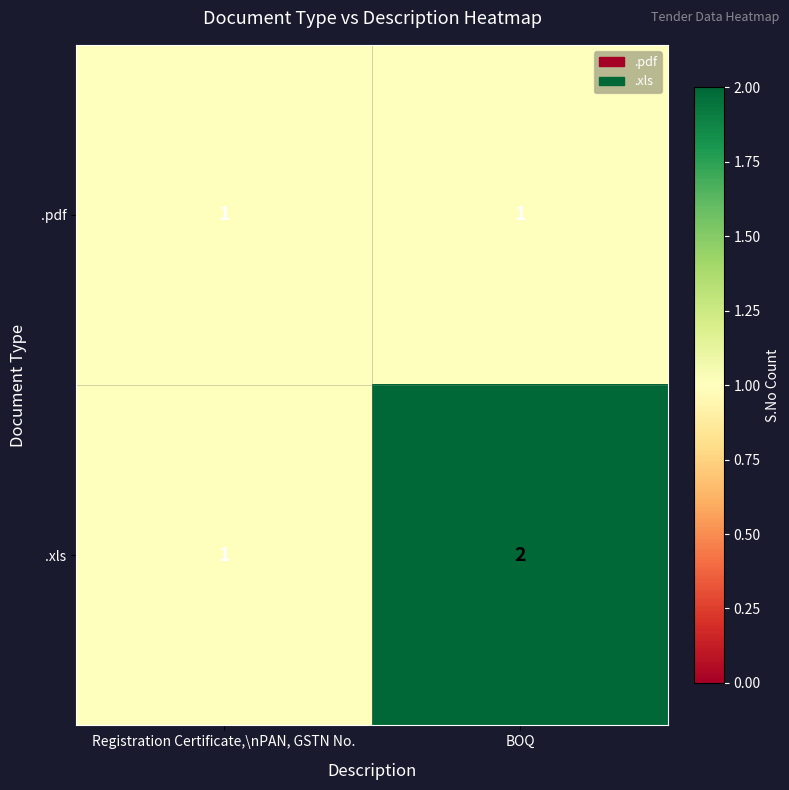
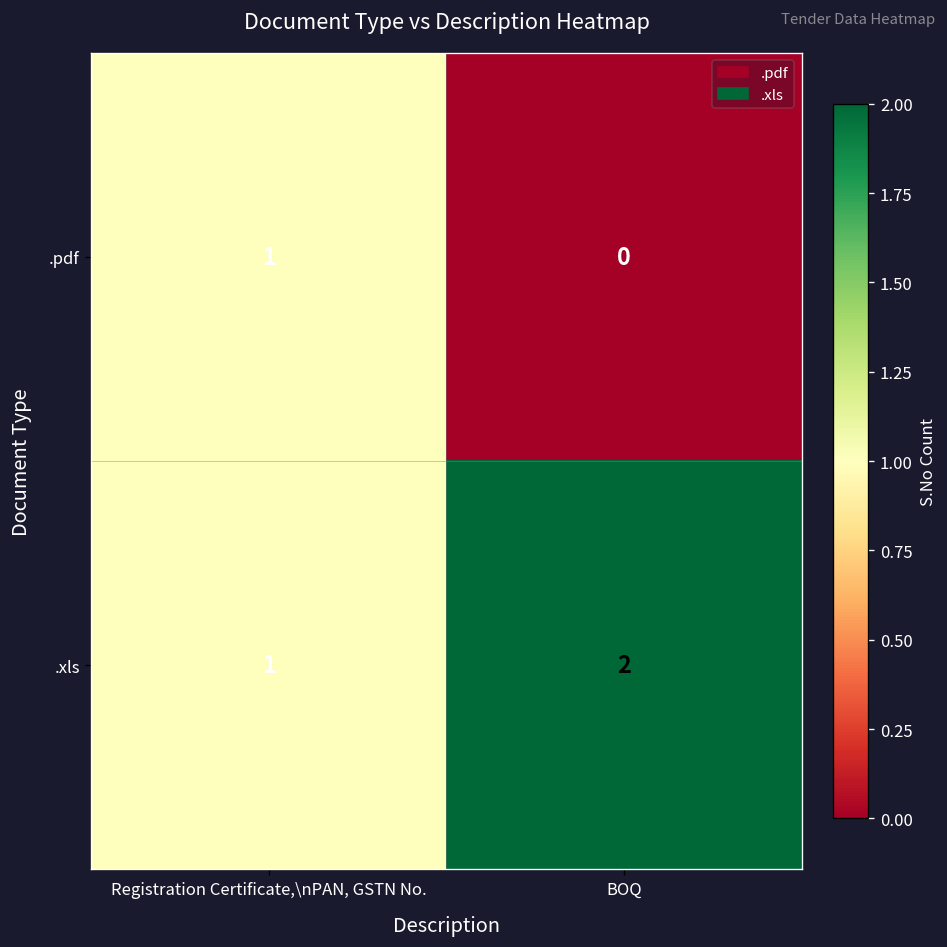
.pdf, BOQ: 1 -> 0
